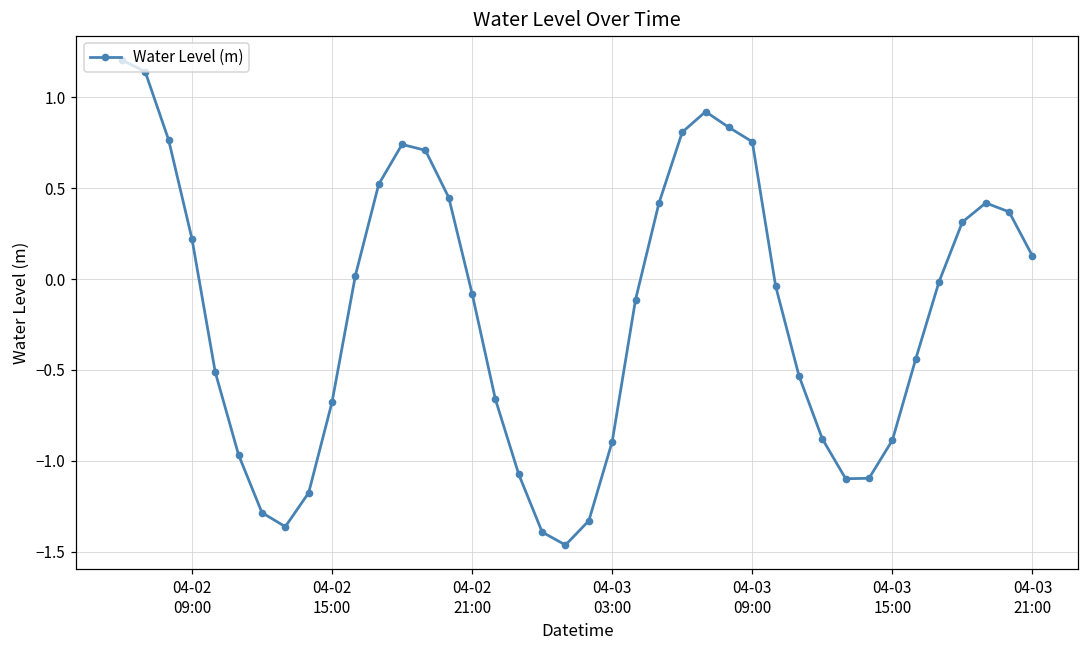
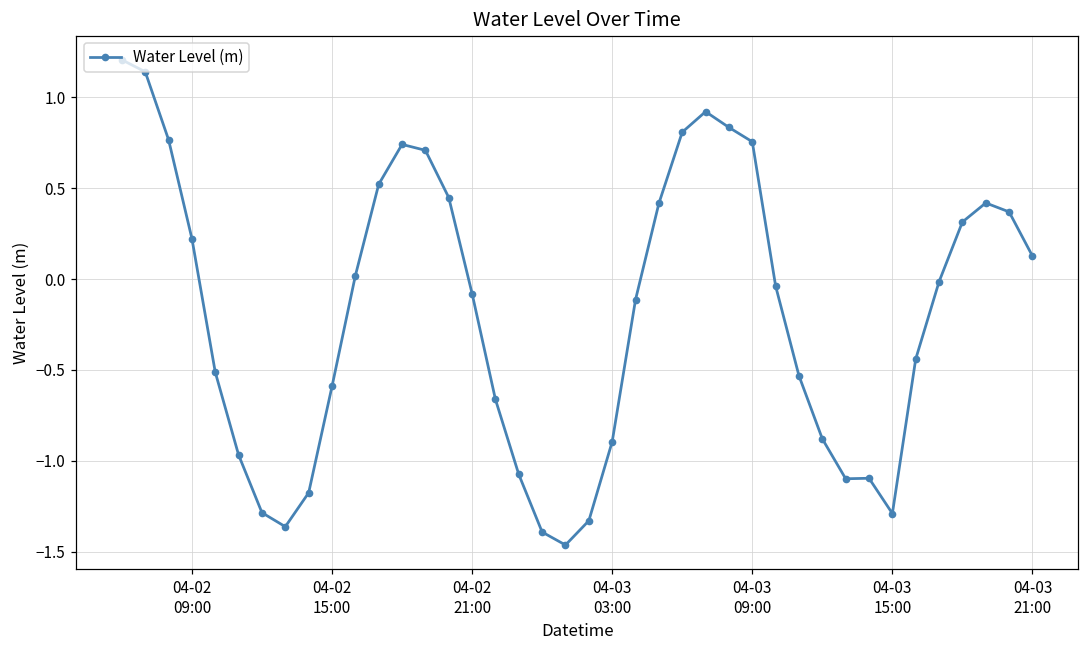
04-02 15:00: -0.68 -> -0.59
04-03 15:00: -0.89 -> -1.29
